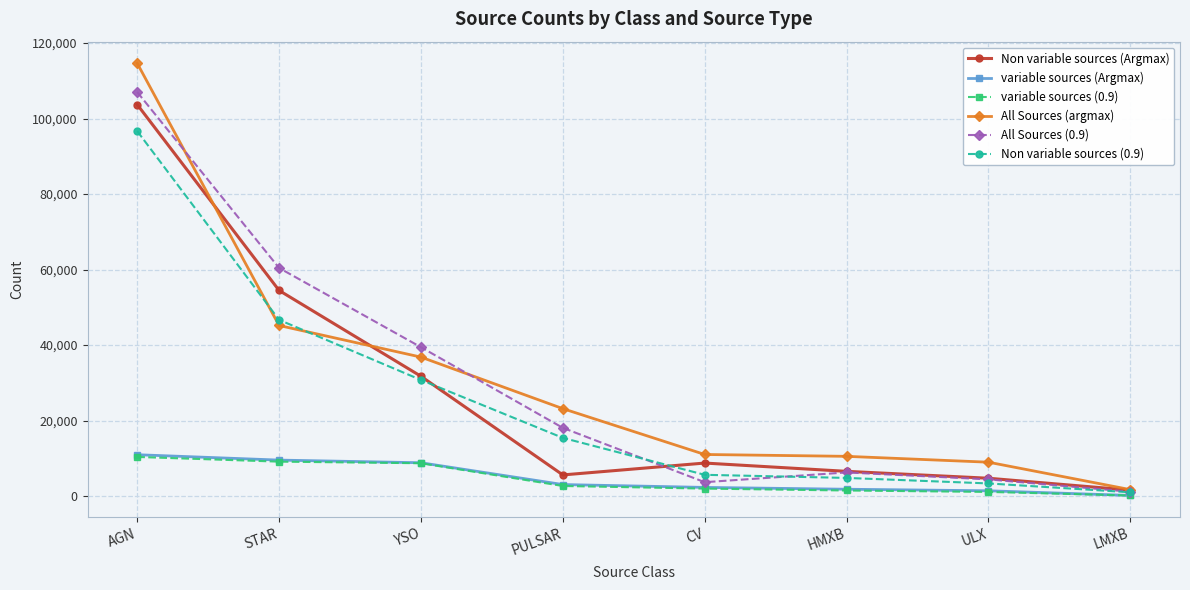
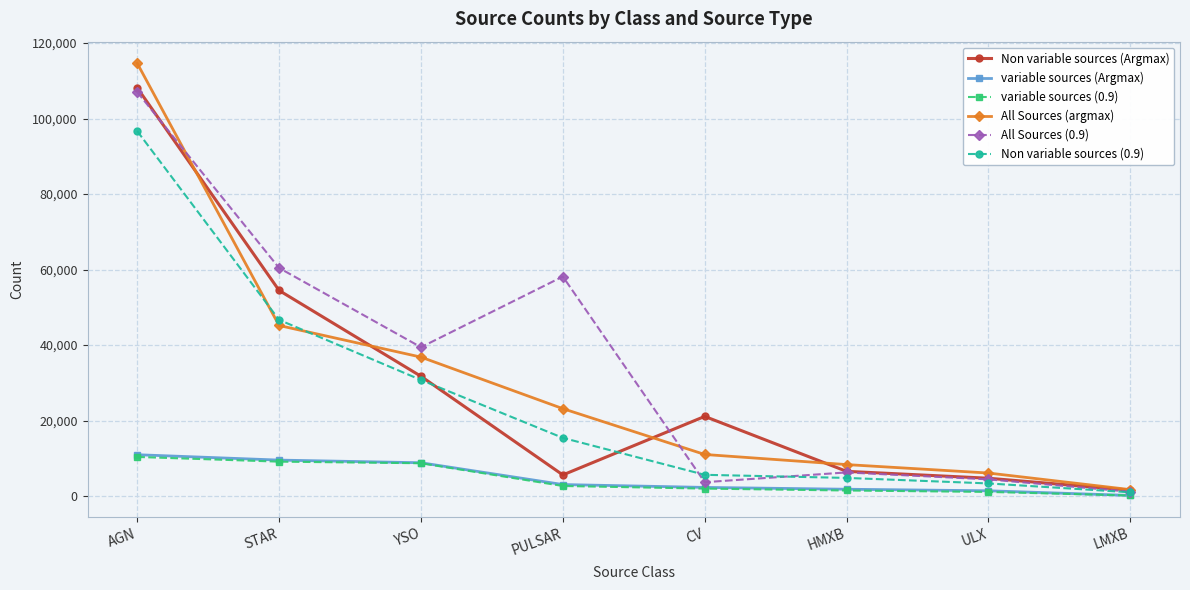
Non variable sources (Argmax), AGN: 104,000 -> 108,000
All Sources (0.9), PULSAR: 18,000 -> 58,000
Non variable sources (Argmax), CV: 9,000 -> 21,000
All Sources (argmax), HMXB: 11,000 -> 8,000
All Sources (argmax), ULX: 9,000 -> 6,000
